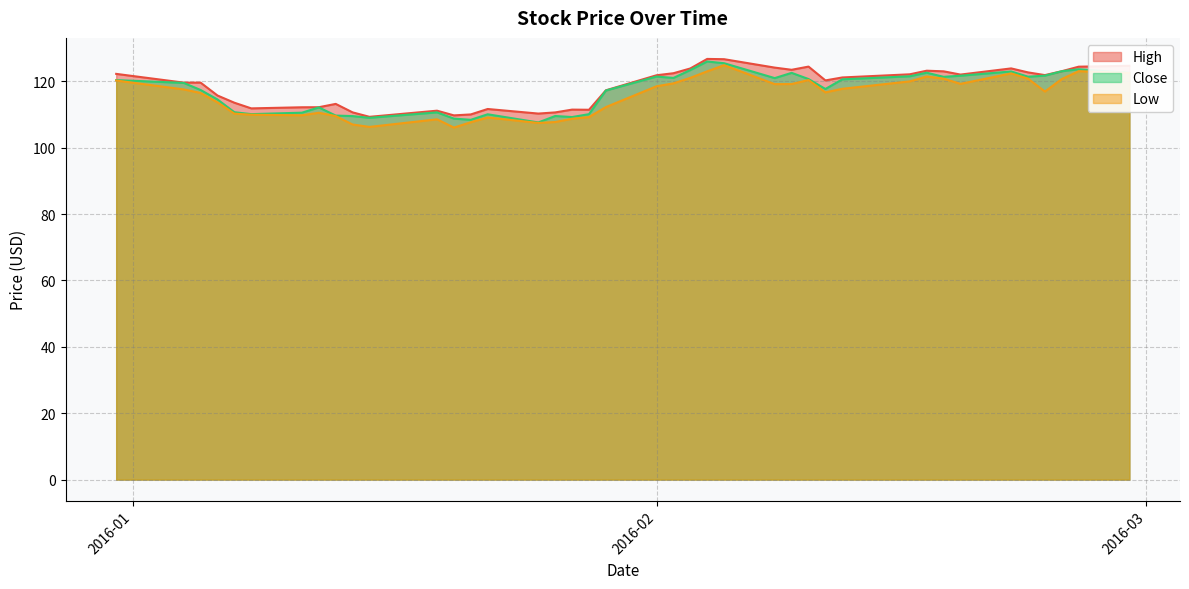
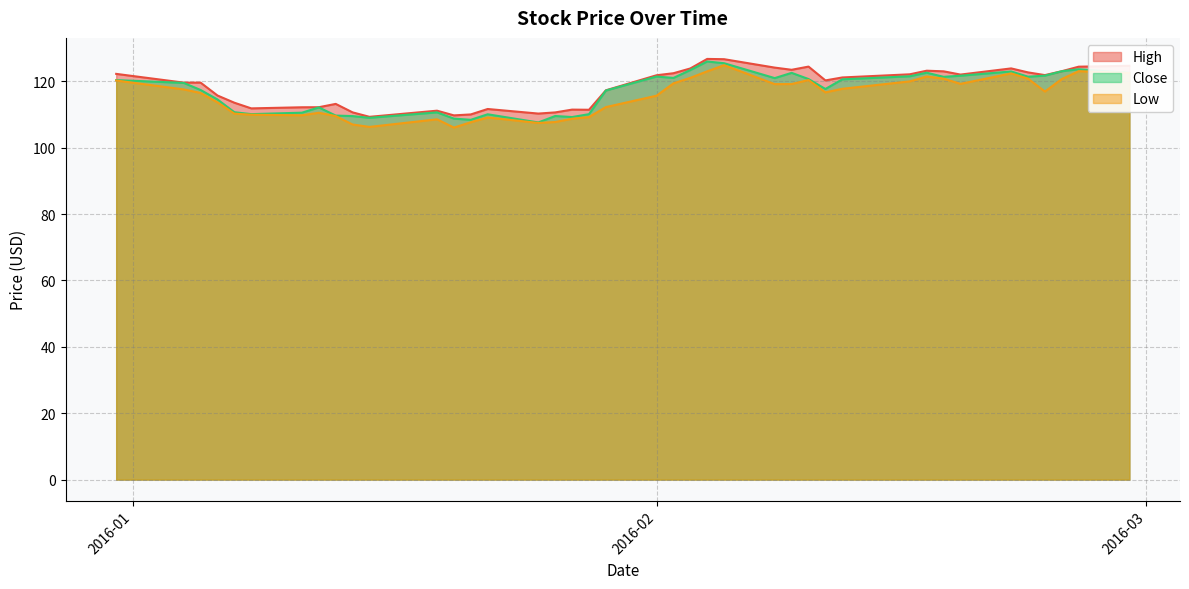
Low, 2016-02: 118 -> 116
